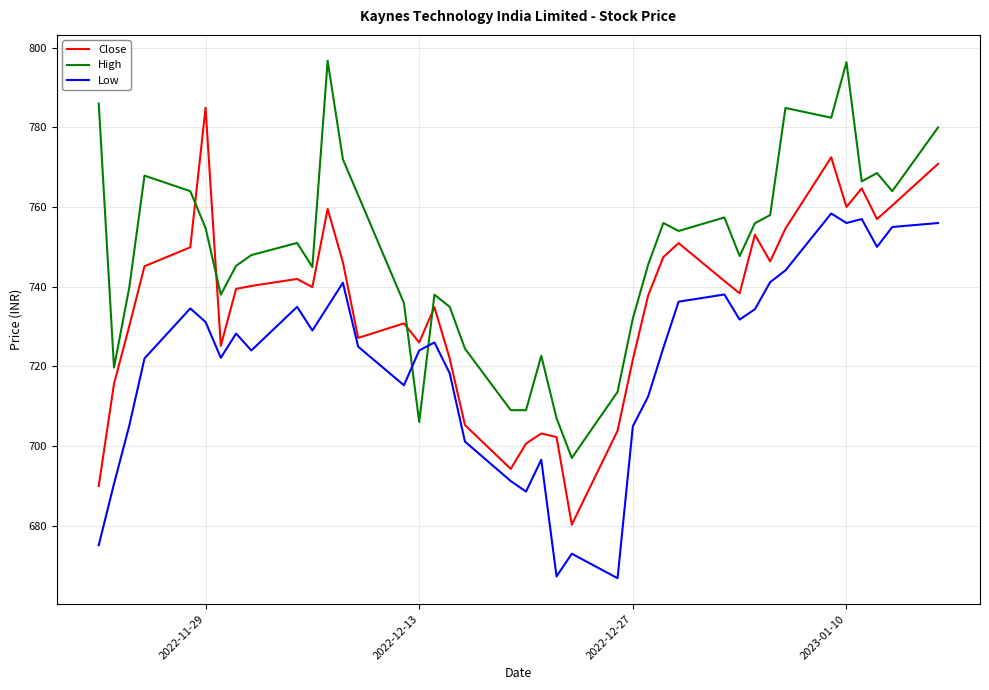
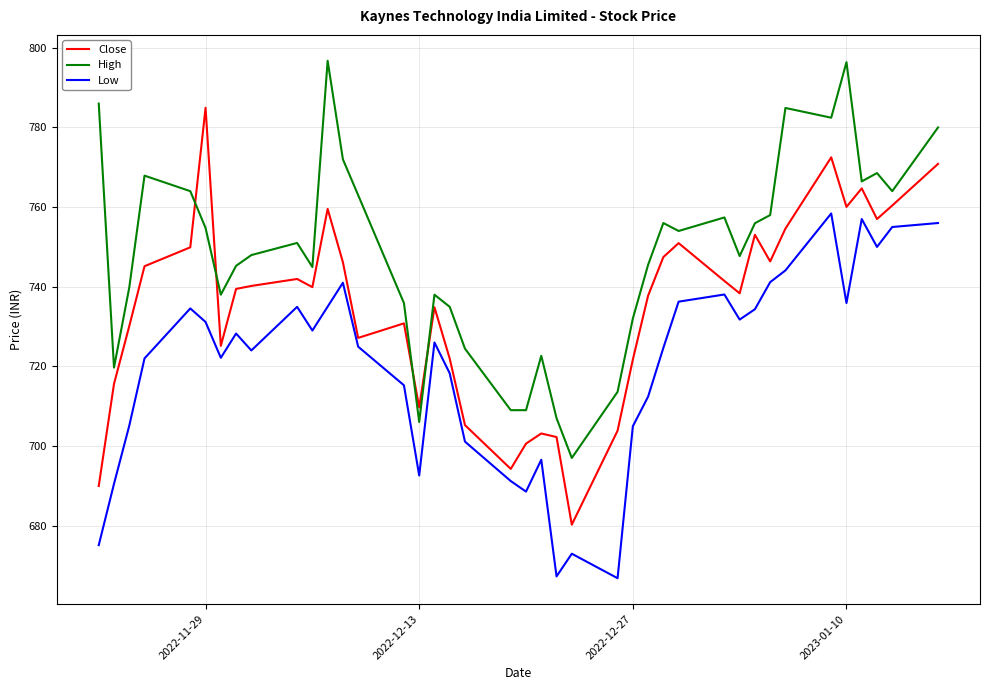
Close, 2022-12-13: 726 -> 710
Low, 2022-12-13: 724 -> 693
Low, 2023-01-10: 756 -> 736
